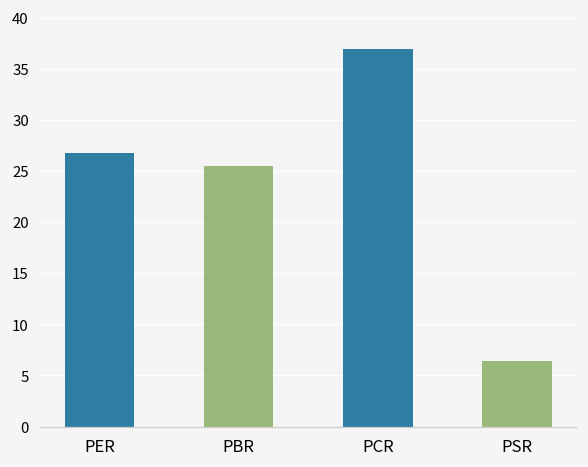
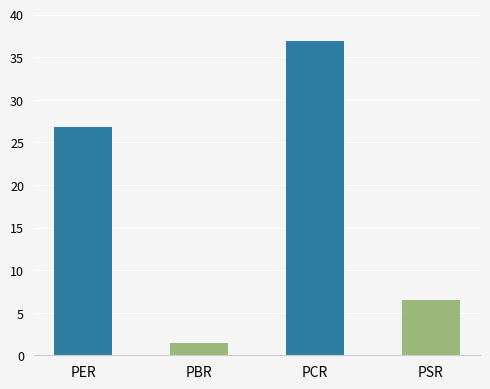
PBR: 26 -> 1
